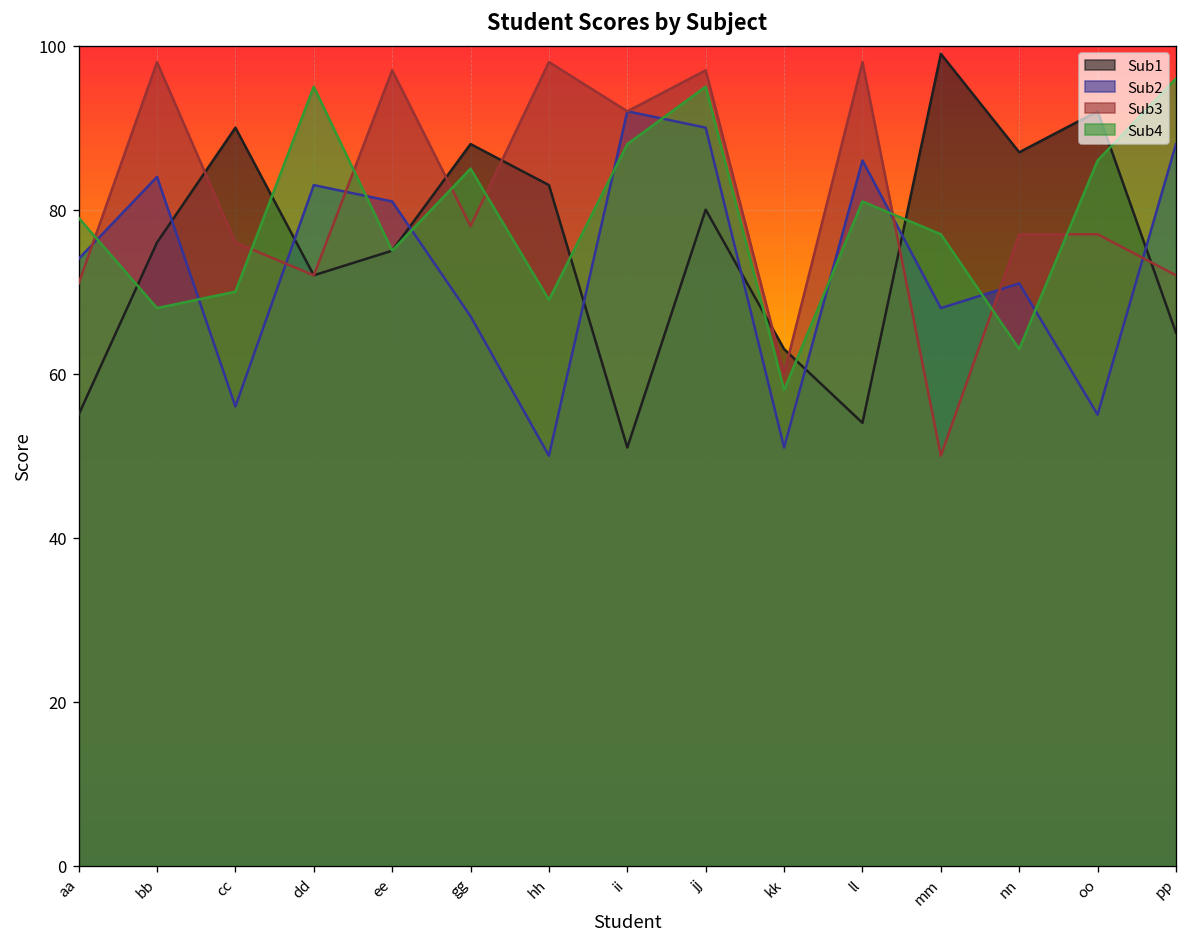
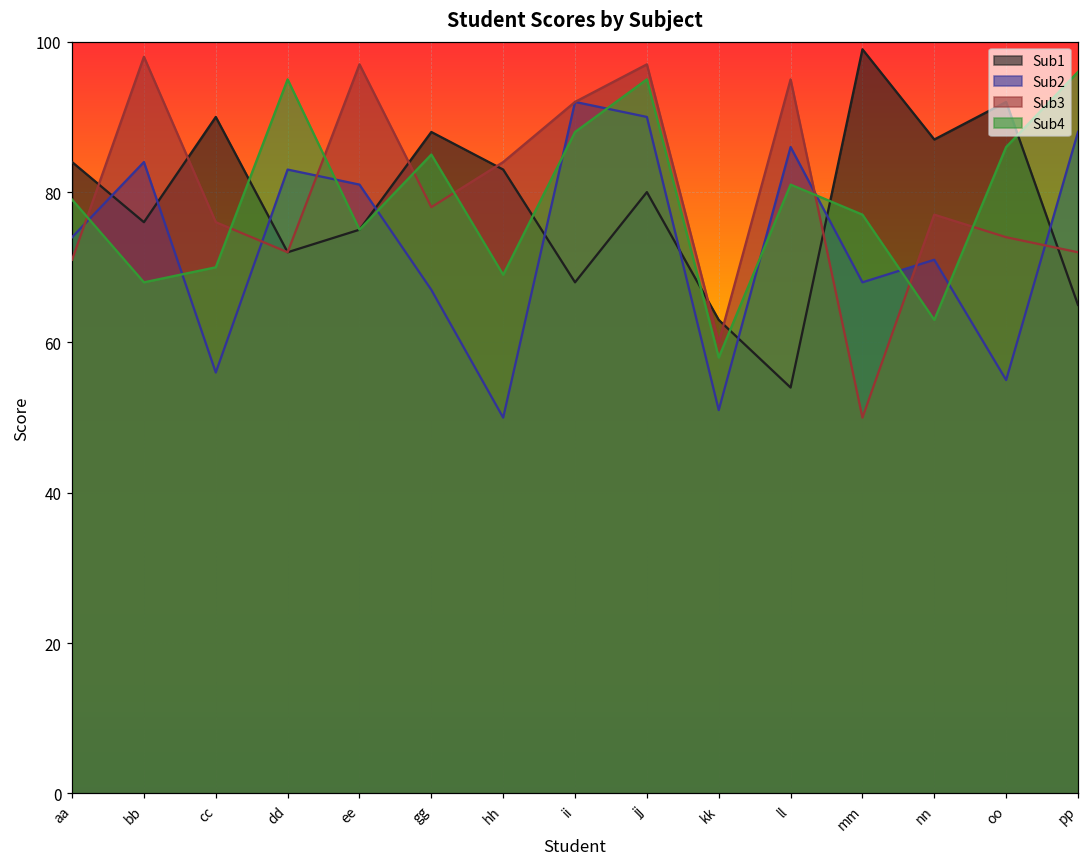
Sub1, aa: 55 -> 84
Sub3, hh: 98 -> 84
Sub1, ii: 51 -> 68
Sub3, ll: 98 -> 95
Sub3, oo: 77 -> 74
